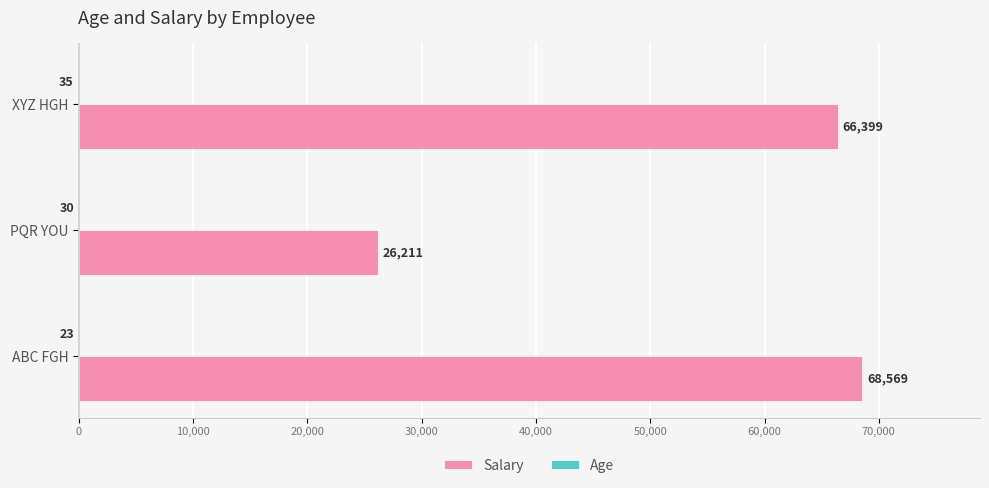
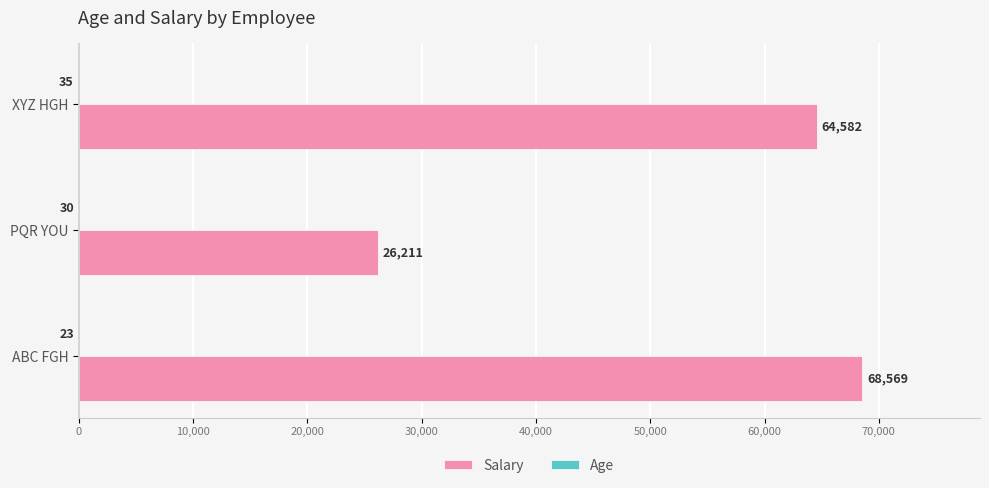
Salary, XYZ HGH: 66,399 -> 64,582
